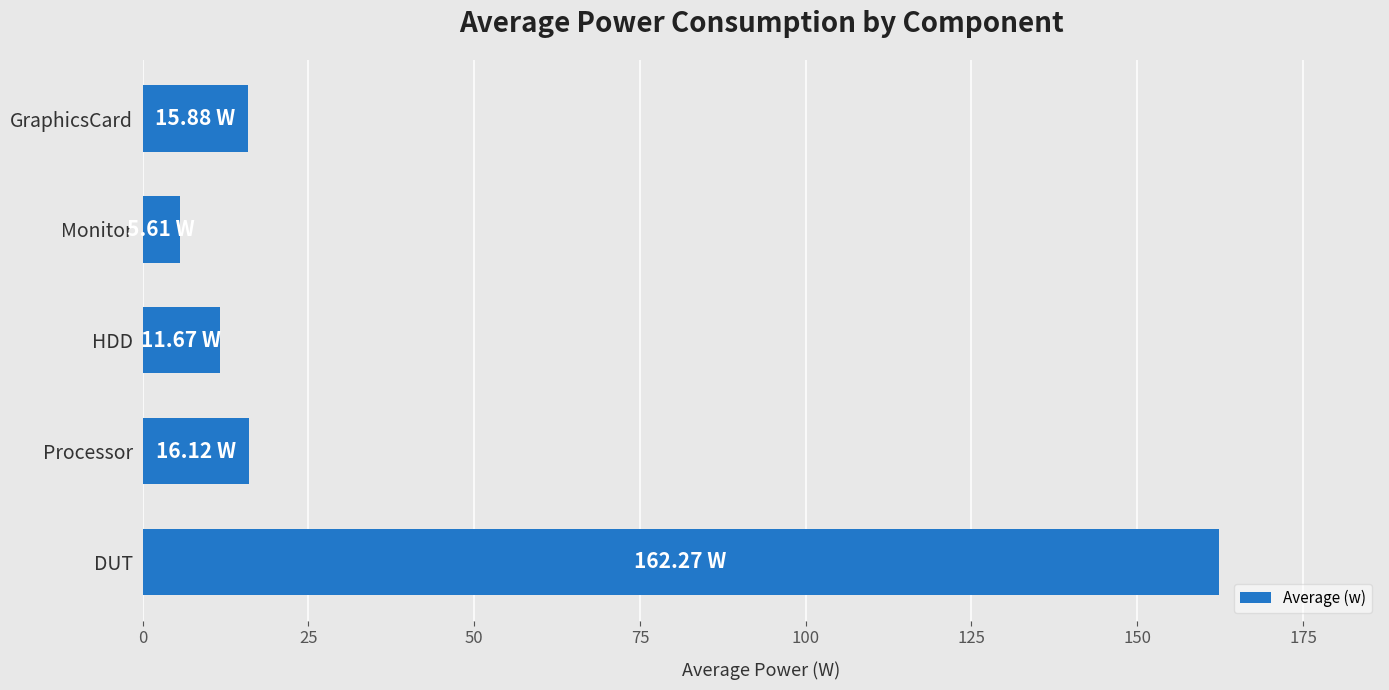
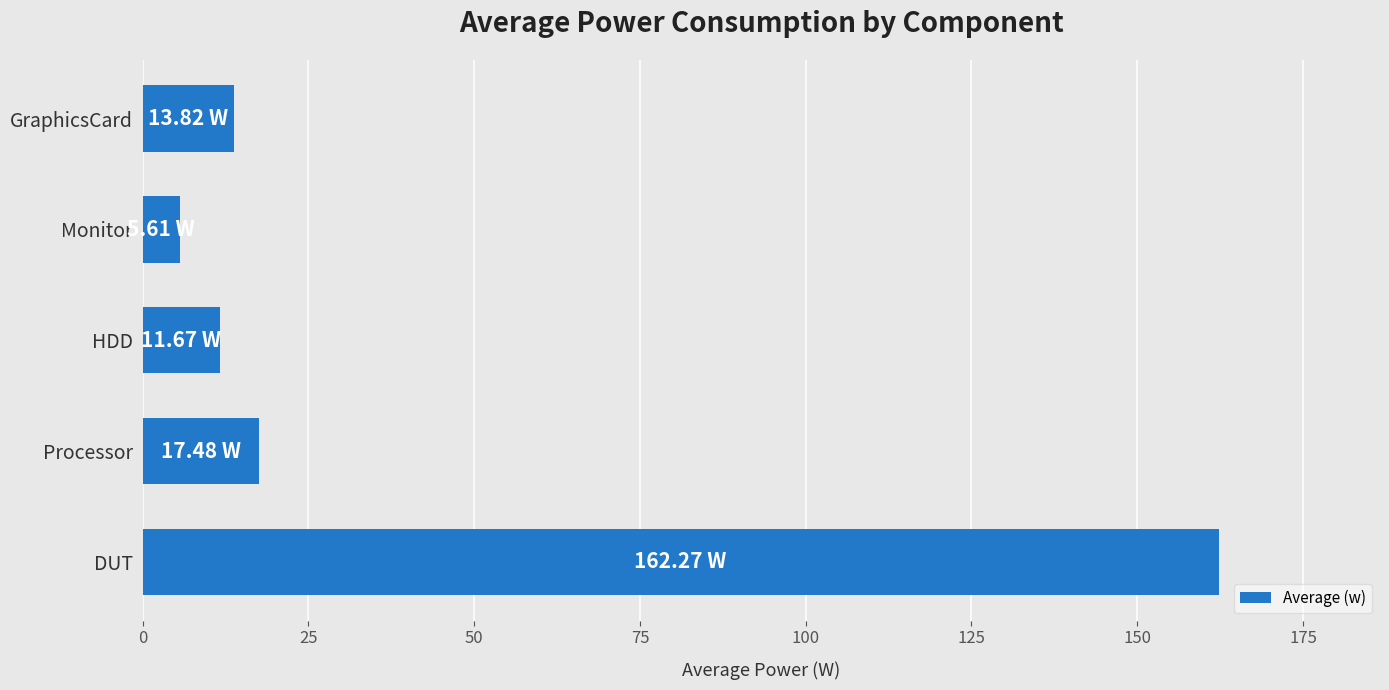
GraphicsCard: 15.88 -> 13.82
Processor: 16.12 -> 17.48
